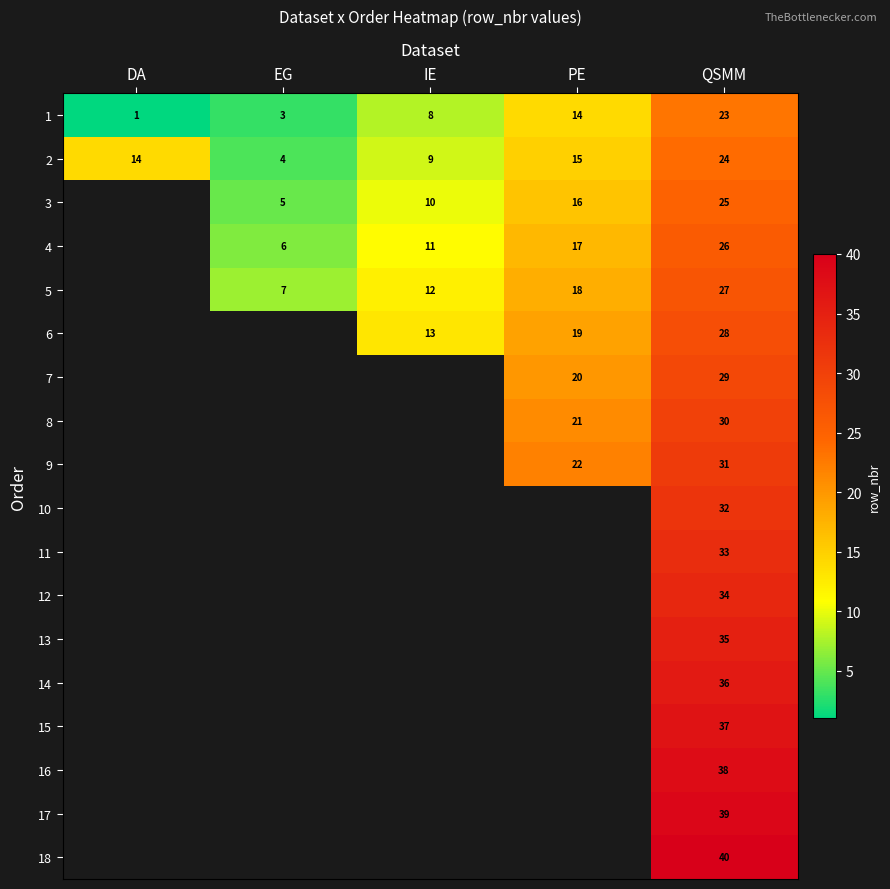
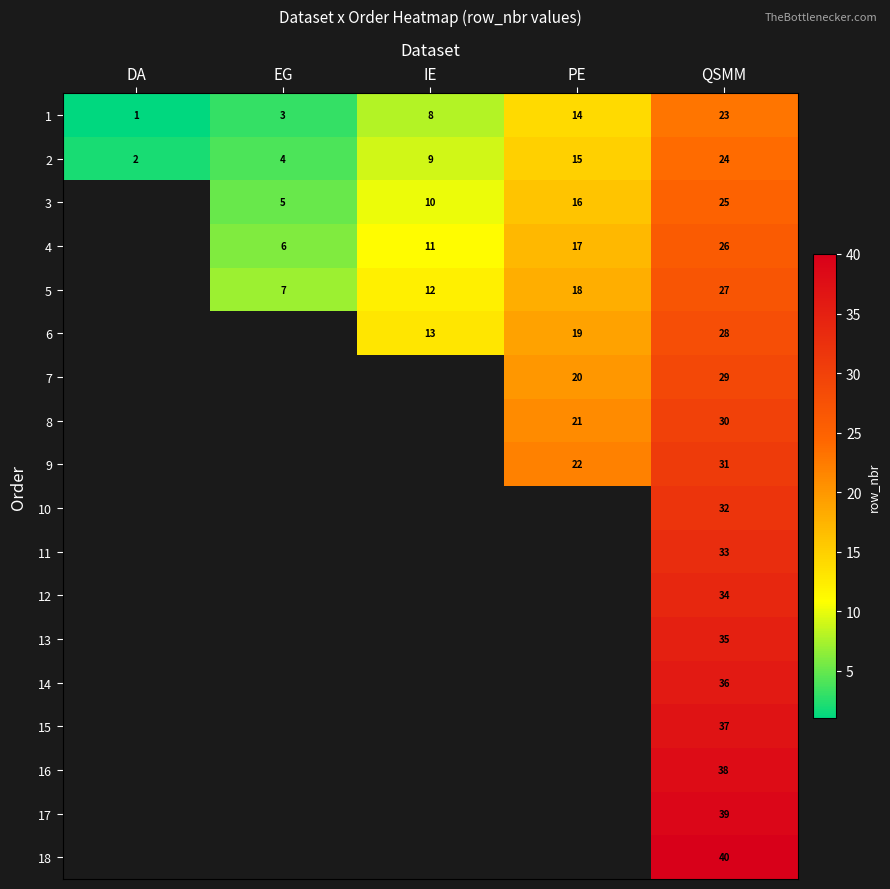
2, DA: 14 -> 2
